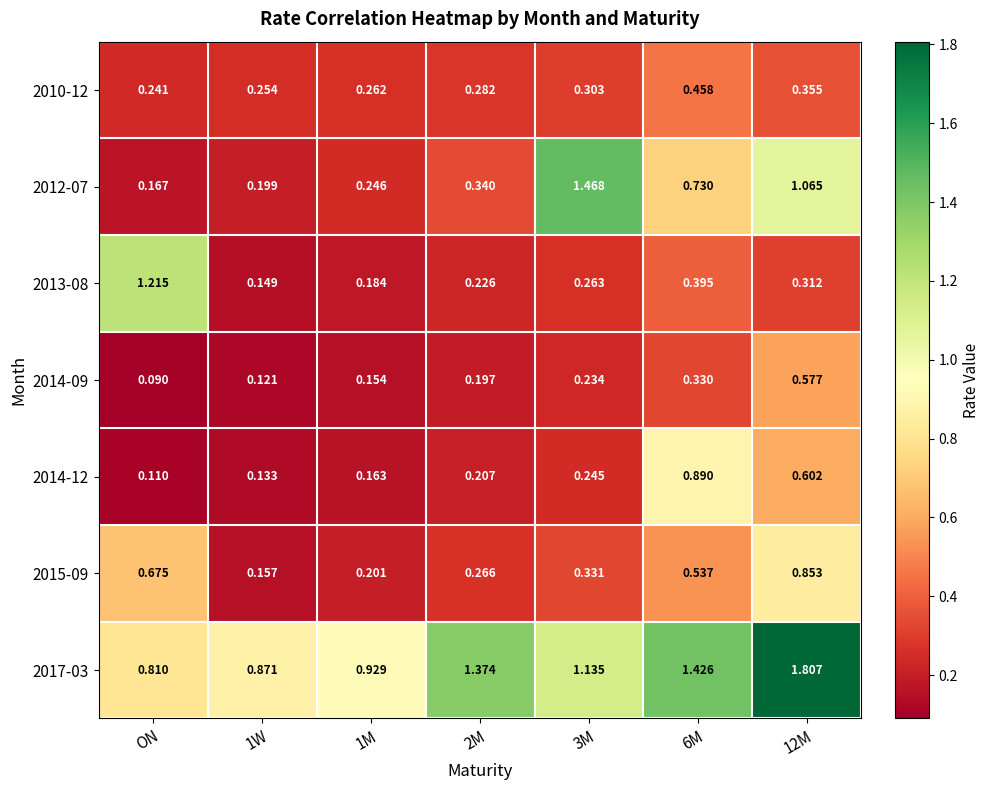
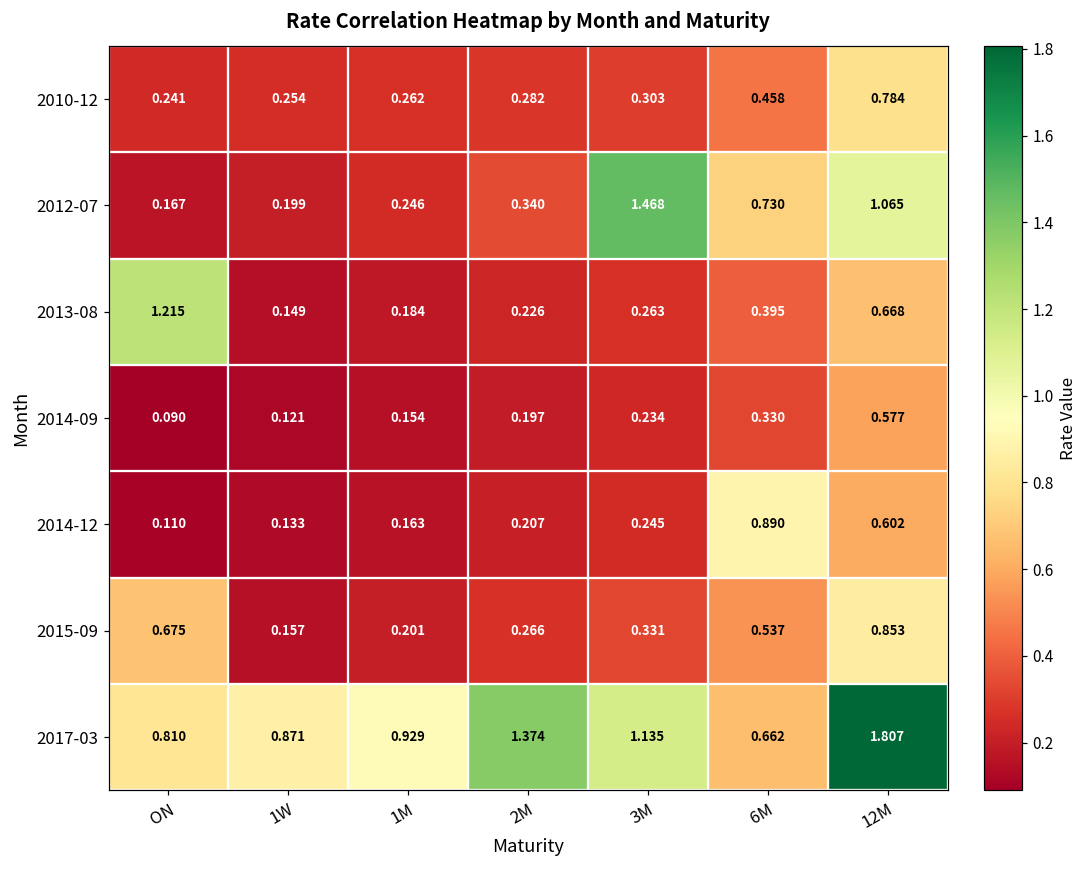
2010-12, 12M: 0.355 -> 0.784
2013-08, 12M: 0.312 -> 0.668
2017-03, 6M: 1.426 -> 0.662
